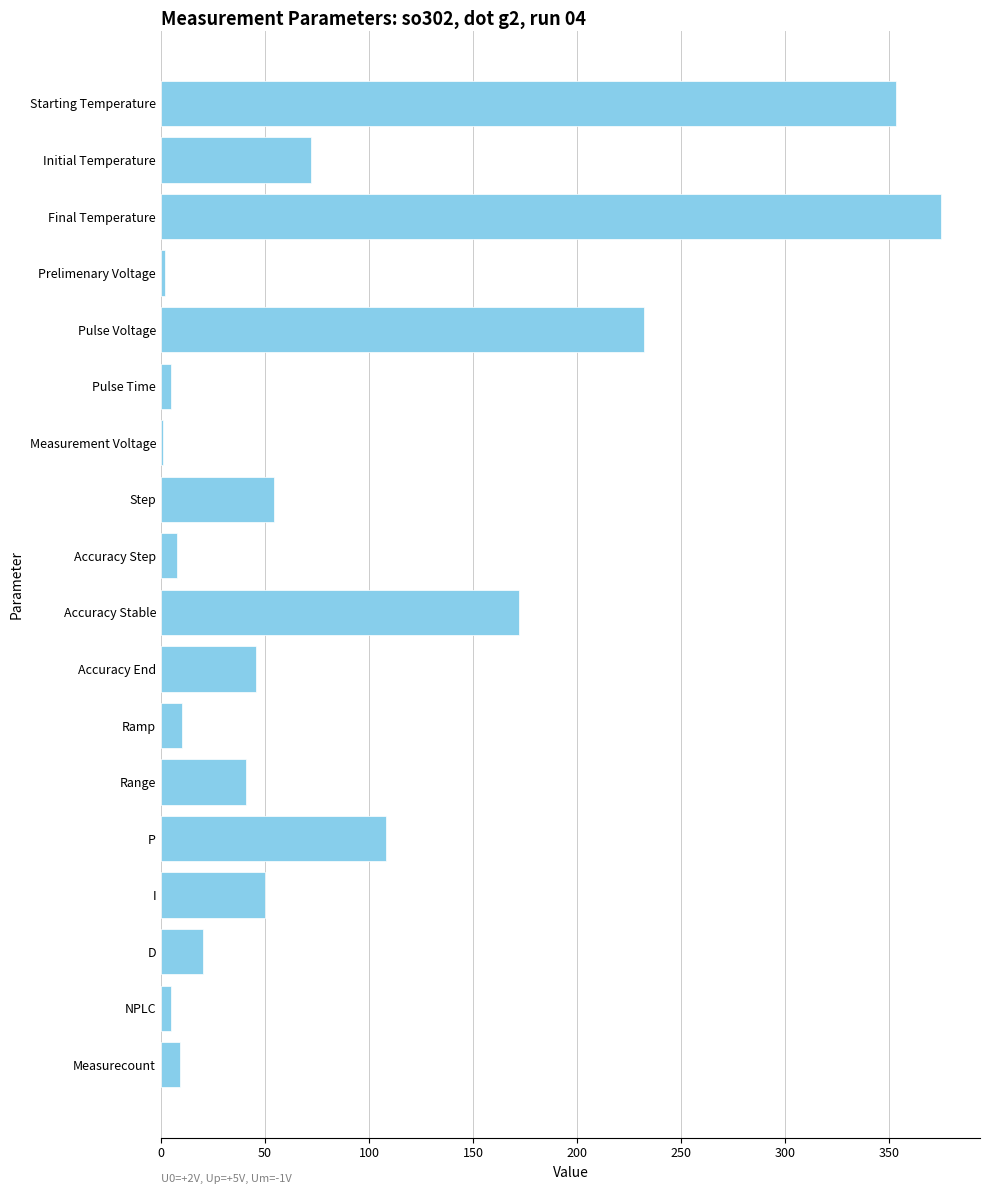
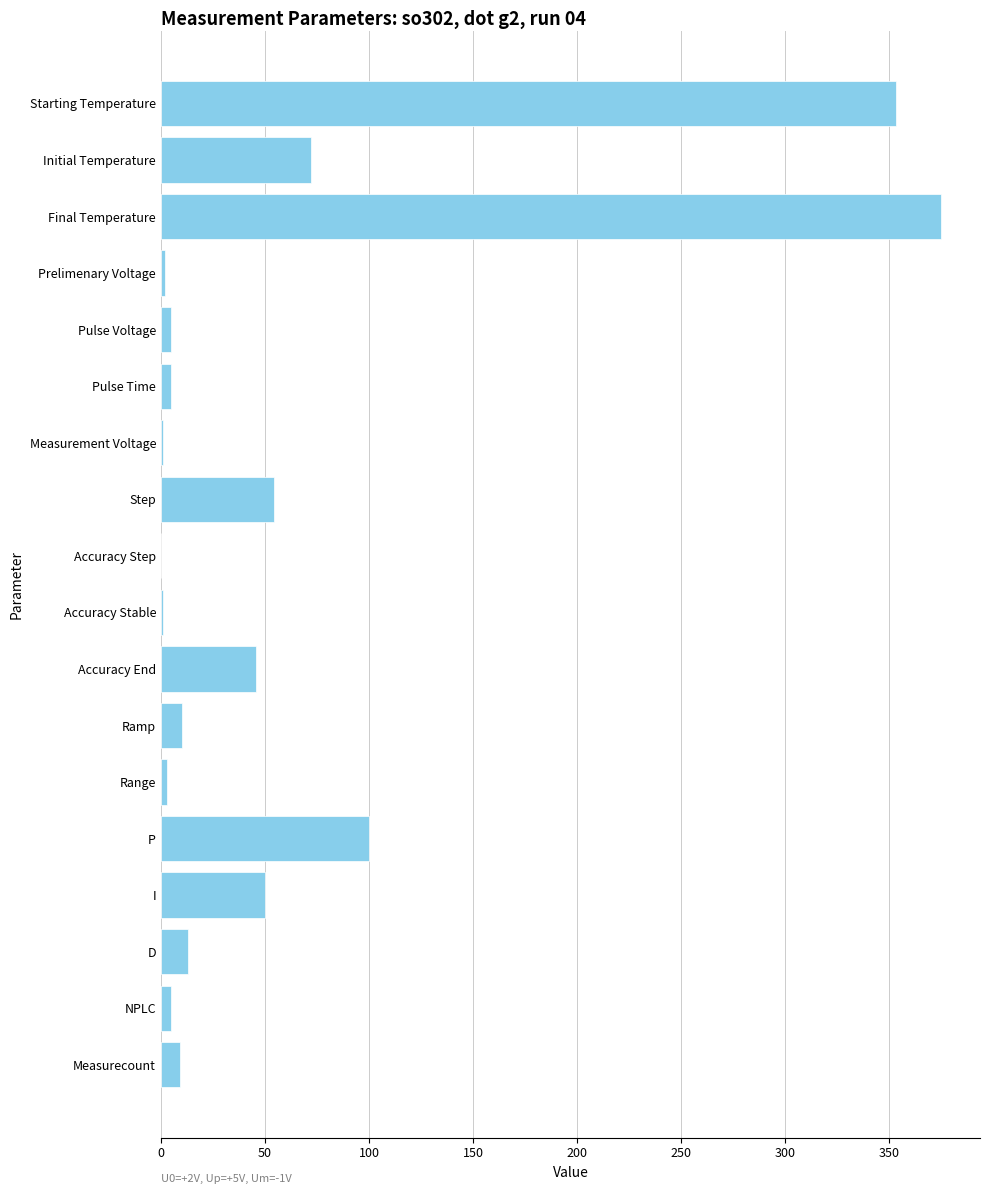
Pulse Voltage: 232 -> 5
Accuracy Step: 8 -> 0
Accuracy Stable: 172 -> 1
Range: 41 -> 3
P: 108 -> 100
D: 20 -> 13
